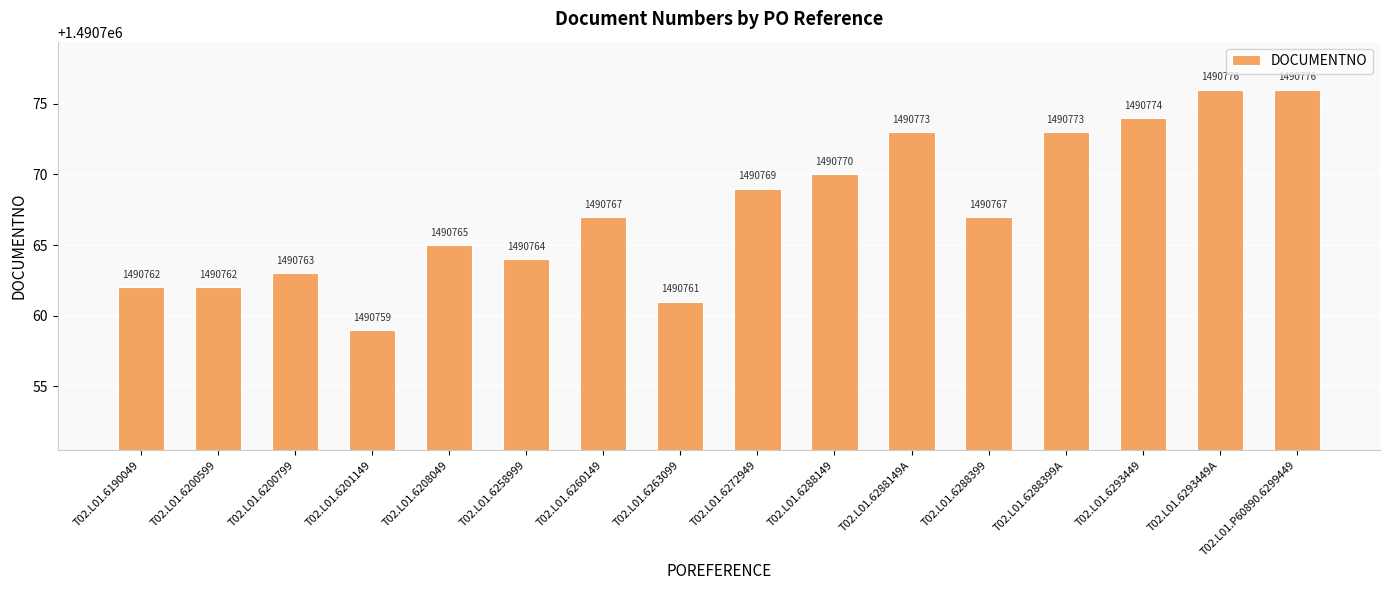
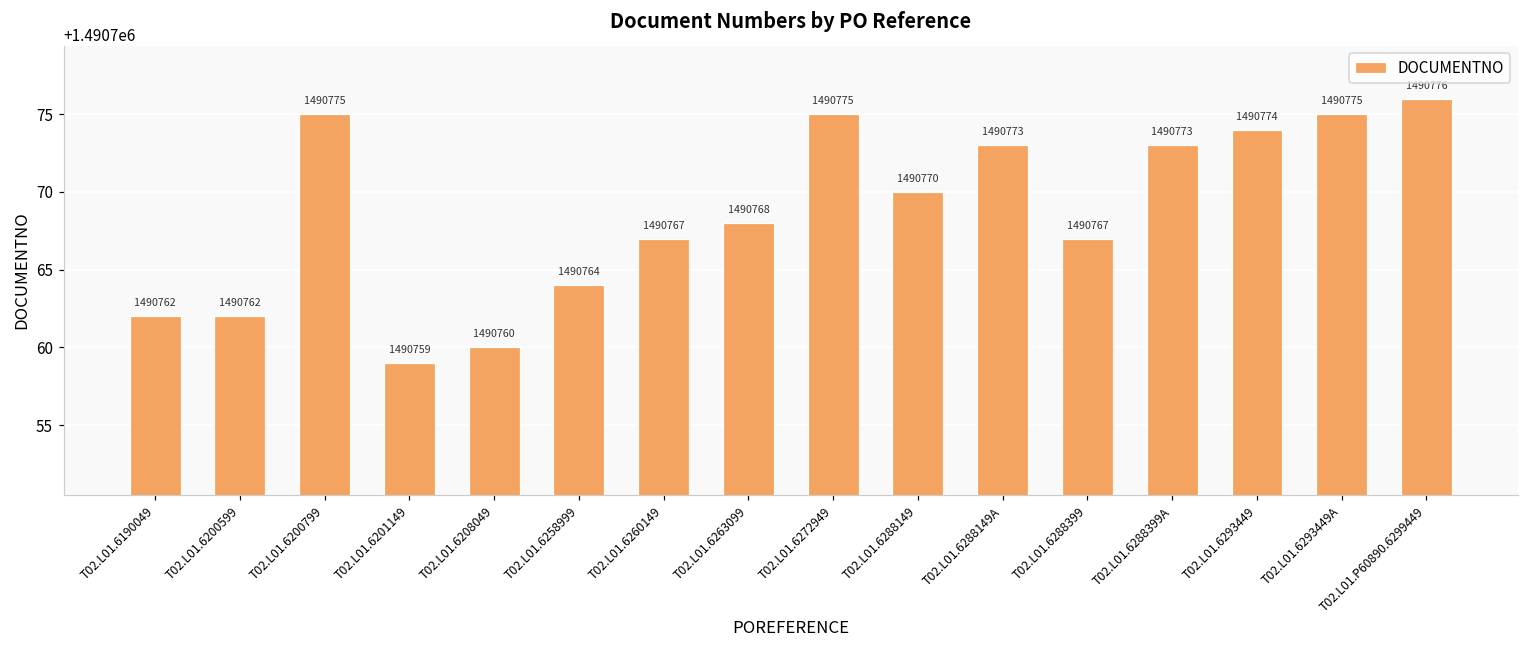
T02.L01.6200799: 1490763 -> 1490775
T02.L01.6208049: 1490765 -> 1490760
T02.L01.6263099: 1490761 -> 1490768
T02.L01.6272949: 1490769 -> 1490775
T02.L01.6293449A: 1490776 -> 1490775
